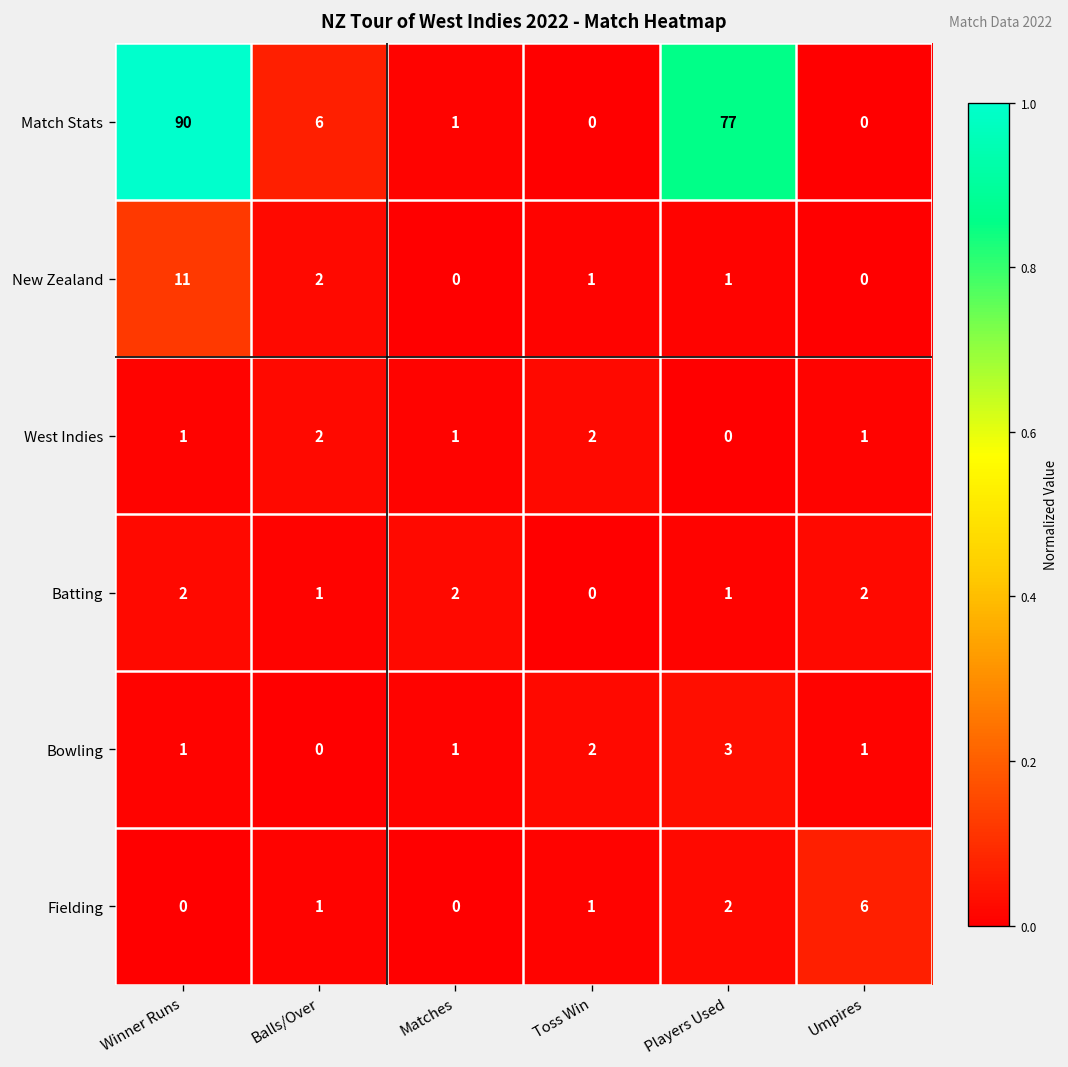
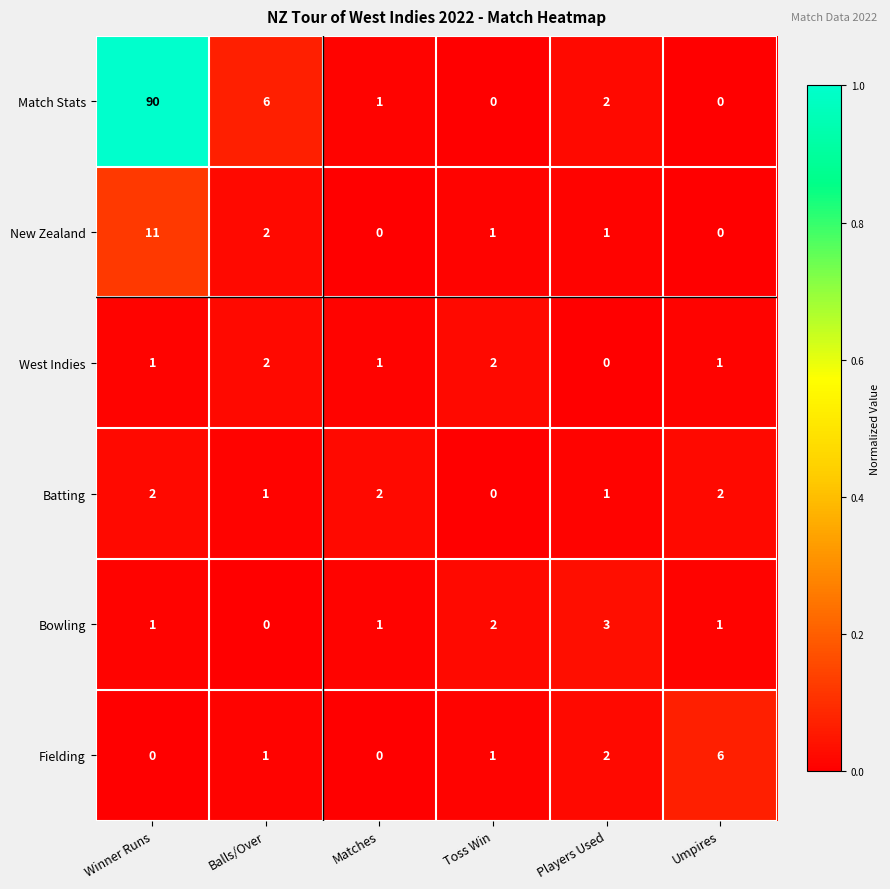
Match Stats, Players Used: 77 -> 2
